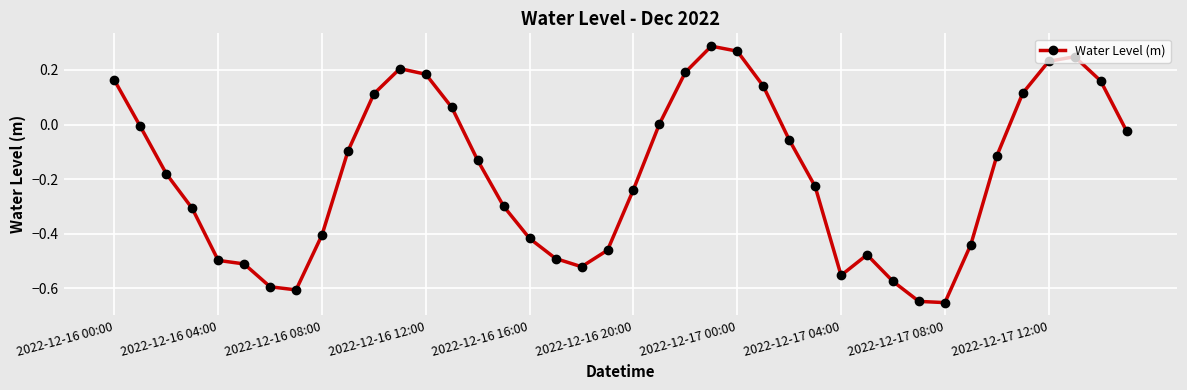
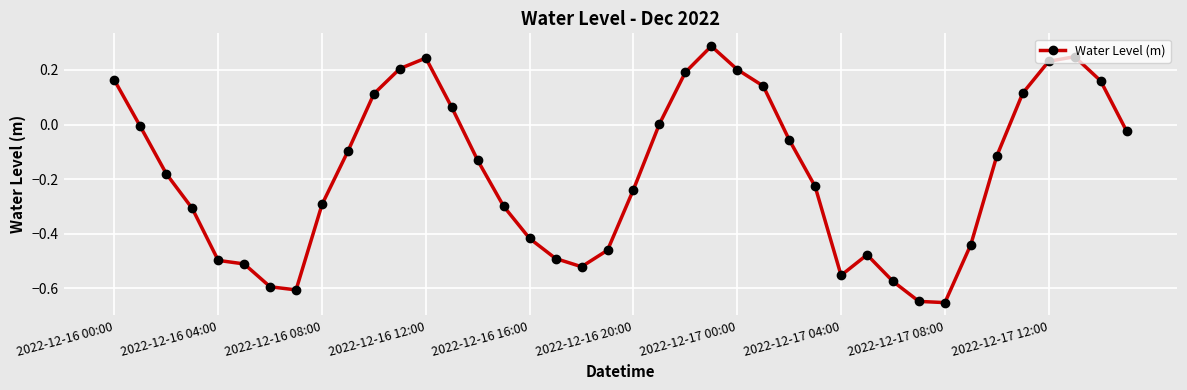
2022-12-16 08:00: -0.40 -> -0.29
2022-12-16 12:00: 0.18 -> 0.24
2022-12-17 00:00: 0.27 -> 0.20
